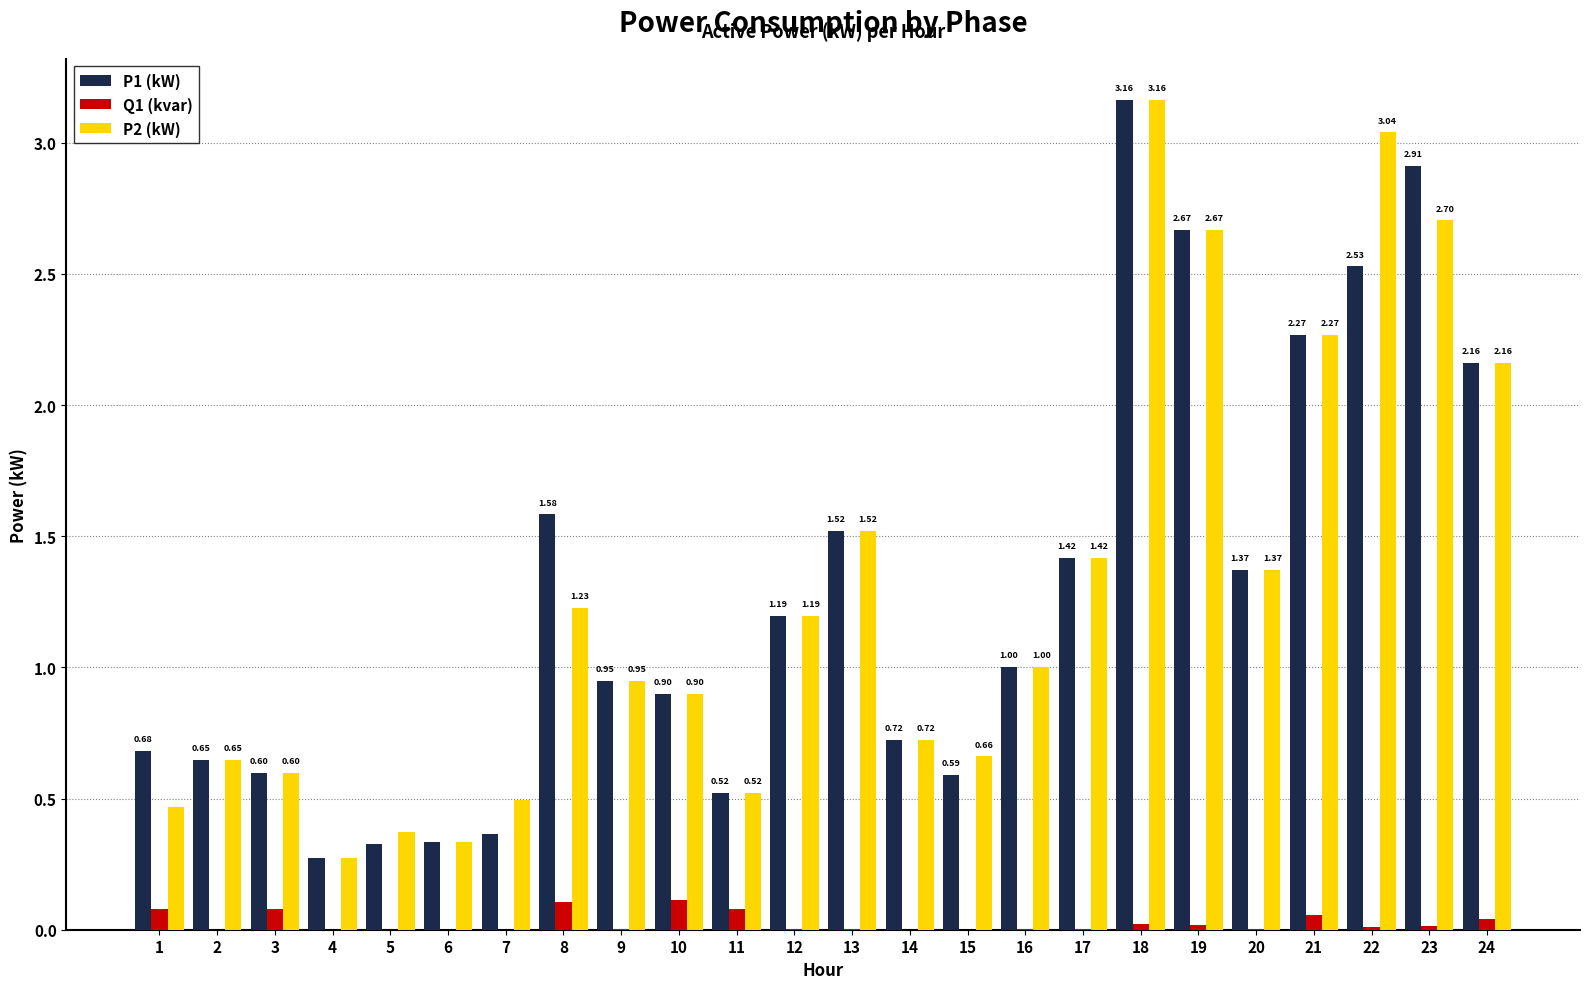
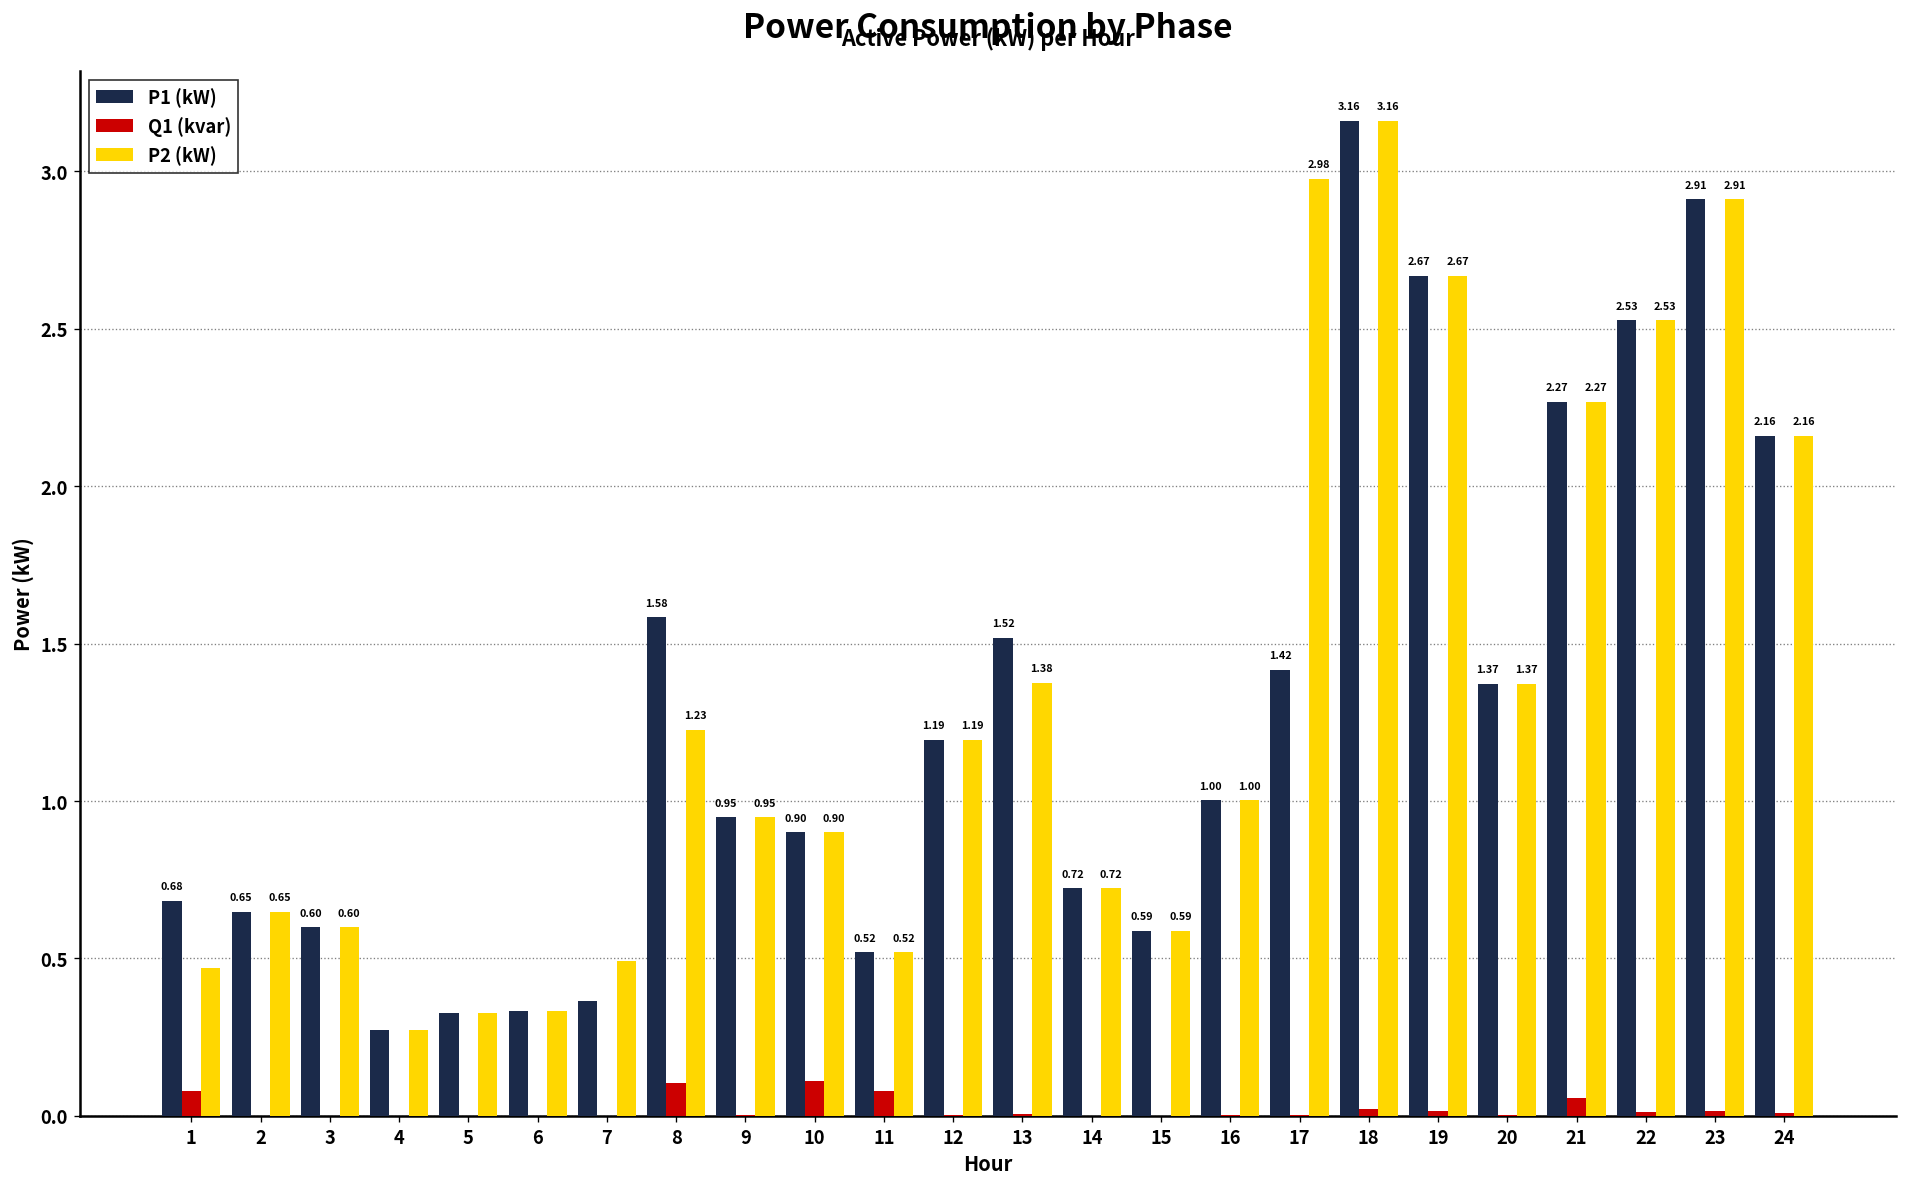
Q1 (kvar), 3: 0.08 -> 0.00
P2 (kW), 5: 0.37 -> 0.33
P2 (kW), 13: 1.52 -> 1.38
P2 (kW), 15: 0.66 -> 0.59
P2 (kW), 17: 1.42 -> 2.98
P2 (kW), 22: 3.04 -> 2.53
P2 (kW), 23: 2.70 -> 2.91
Q1 (kvar), 24: 0.04 -> 0.01
